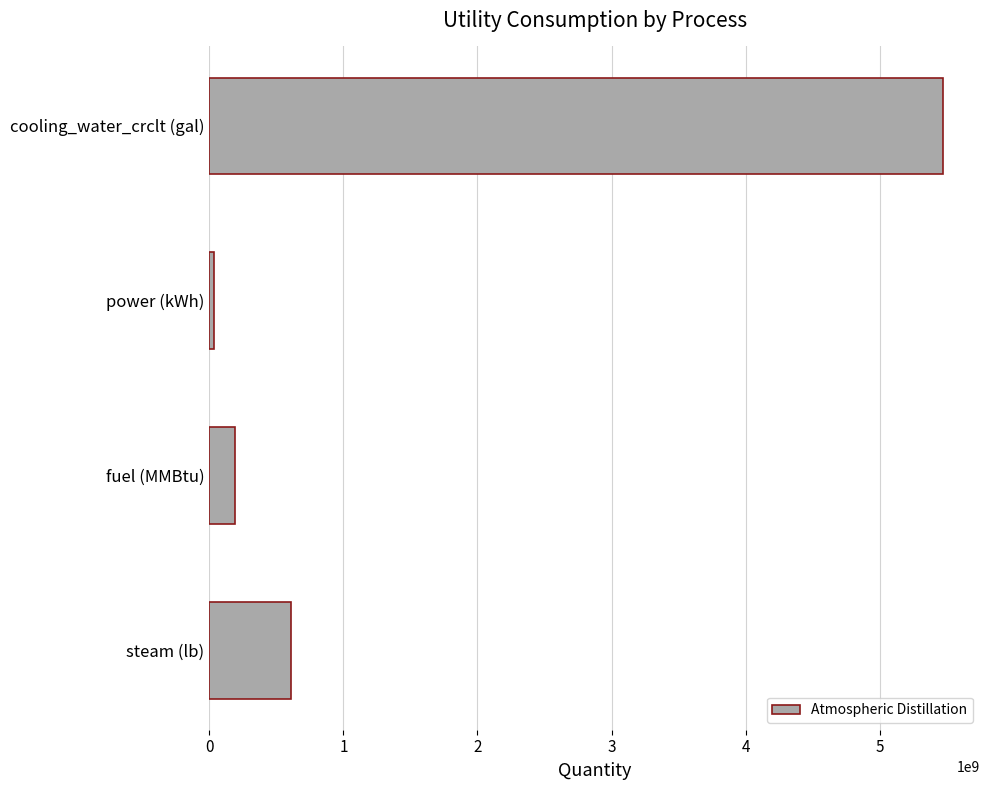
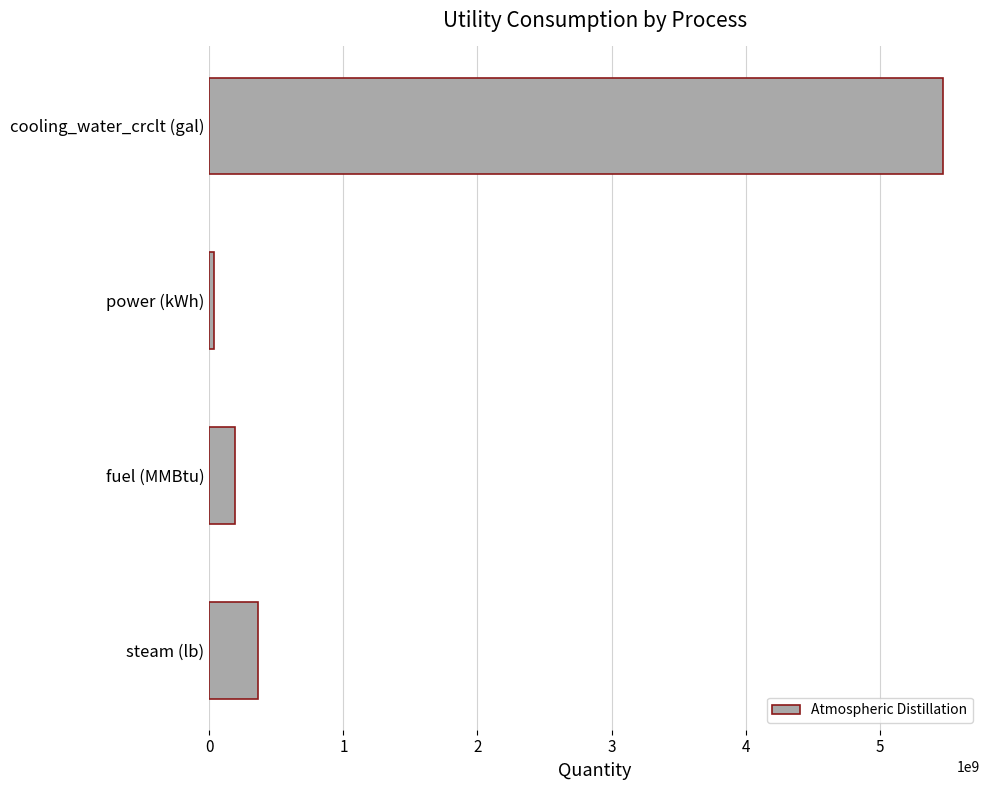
steam (lb): 610000000 -> 370000000
